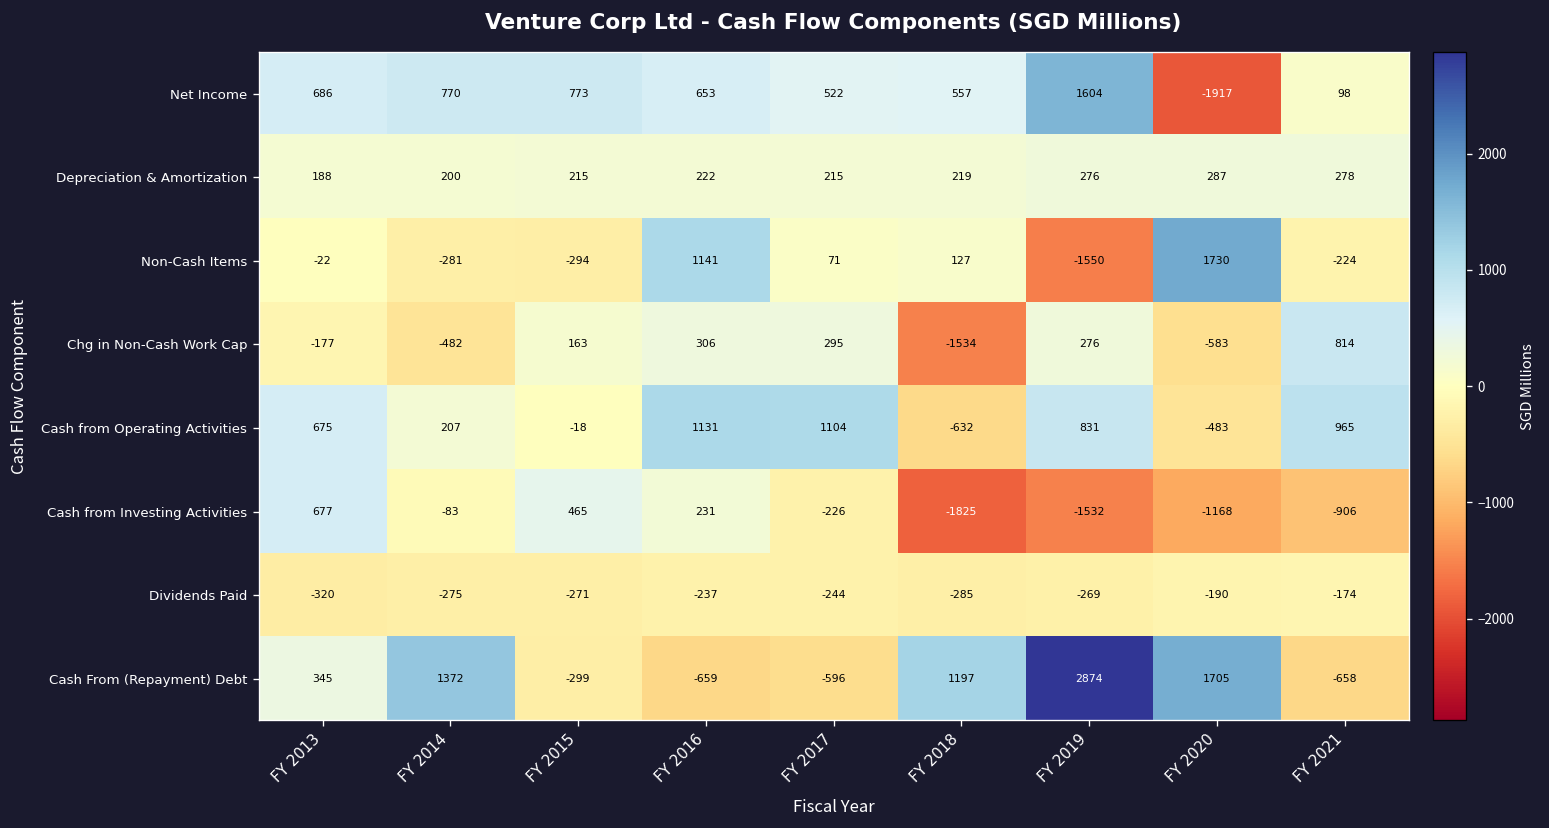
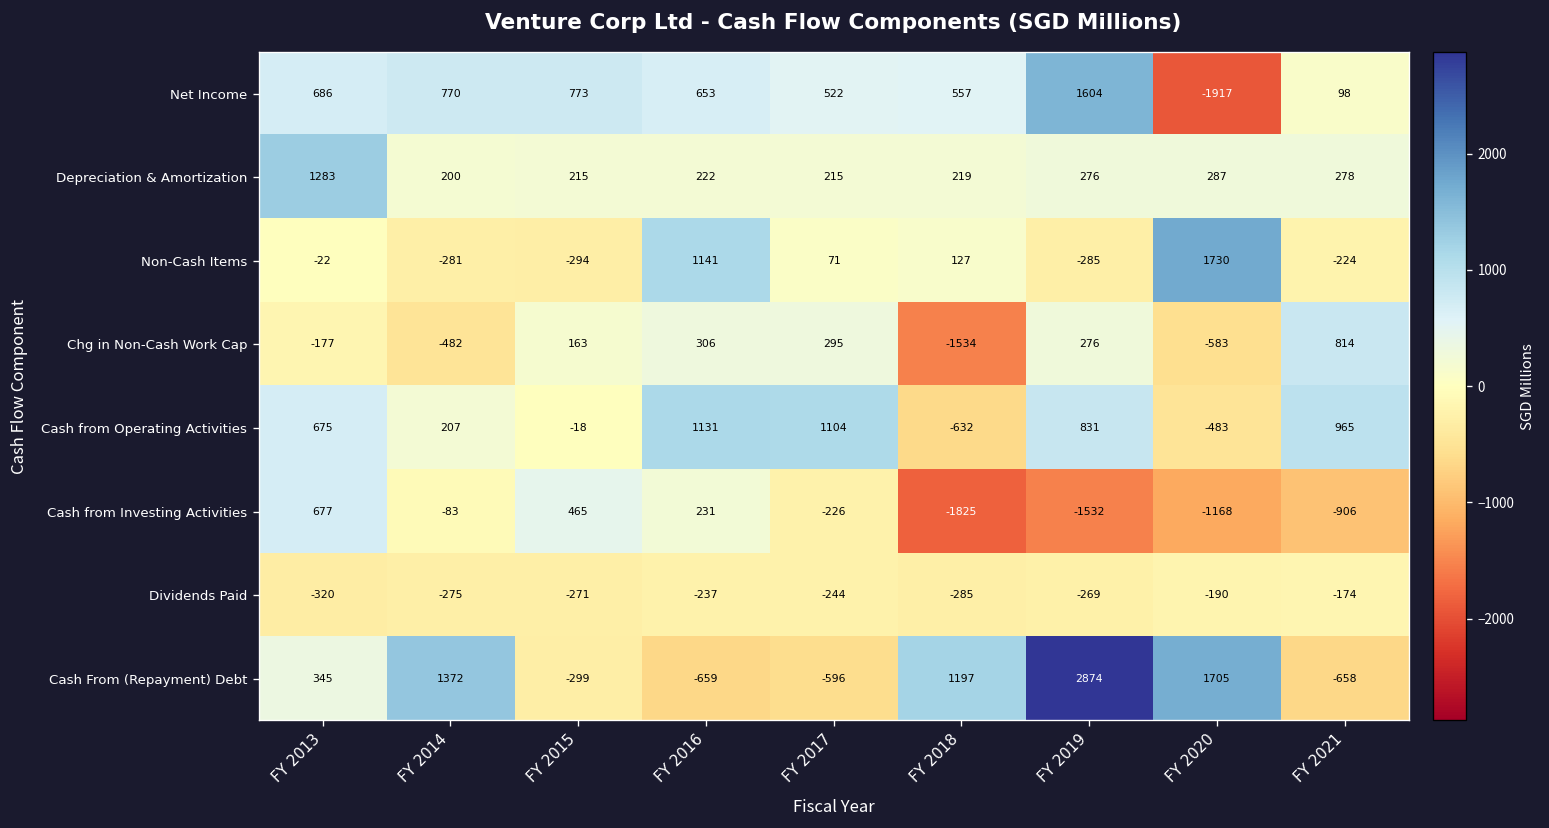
Depreciation & Amortization, FY 2013: 188 -> 1283
Non-Cash Items, FY 2019: -1550 -> -285
